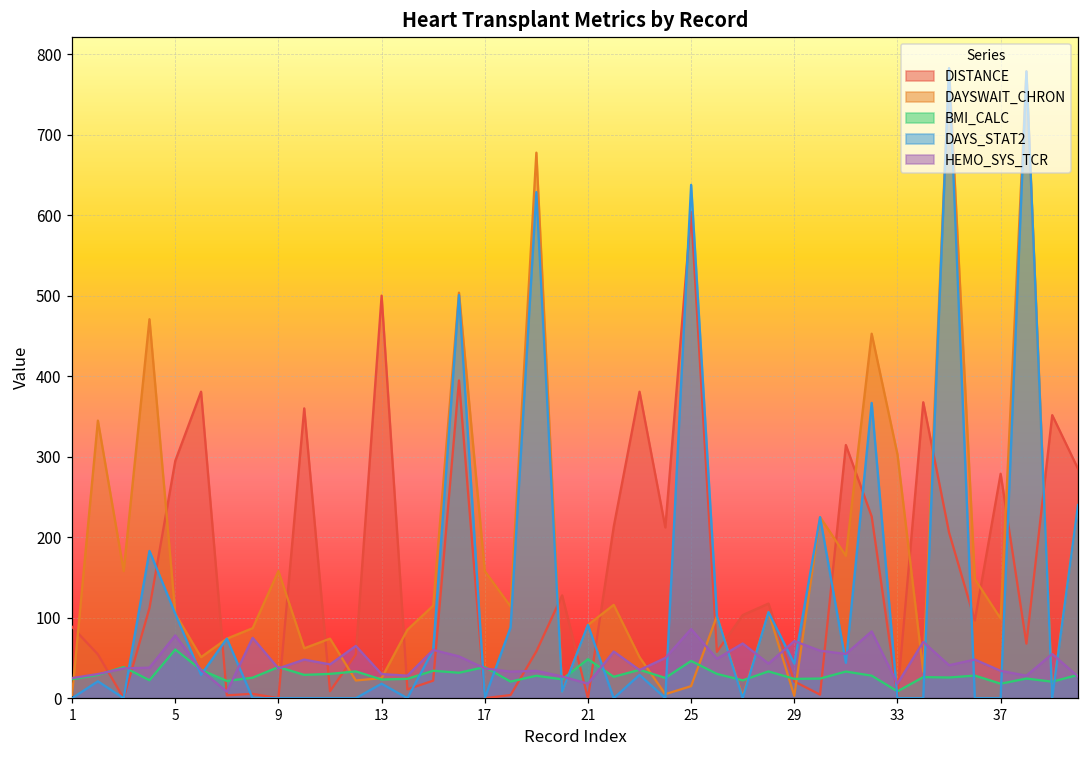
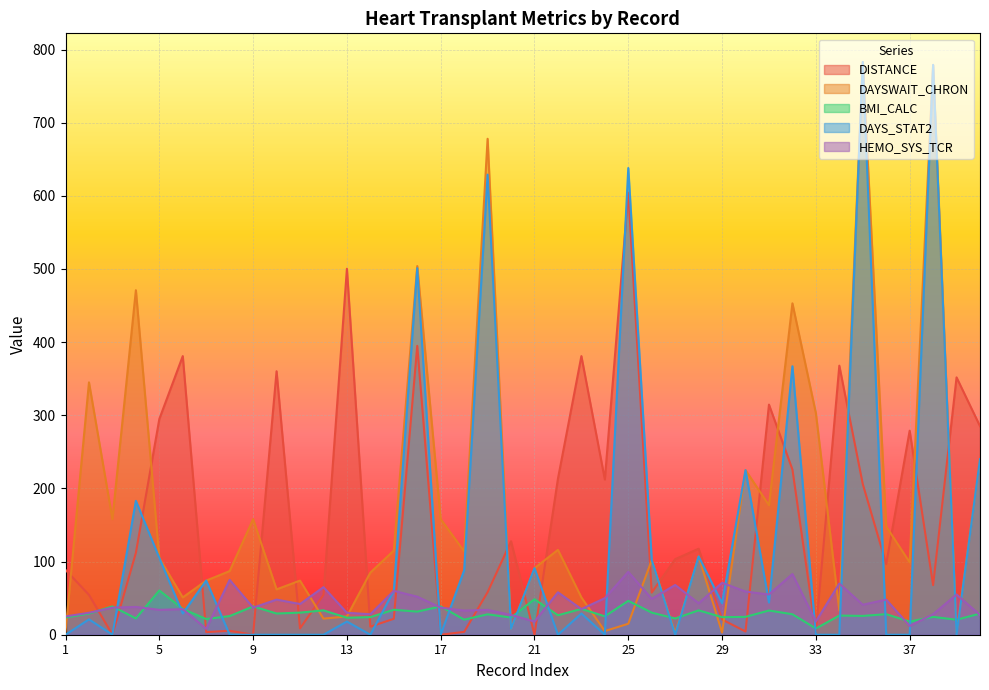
HEMO_SYS_TCR, 5: 80 -> 30
HEMO_SYS_TCR, 37: 30 -> 10
